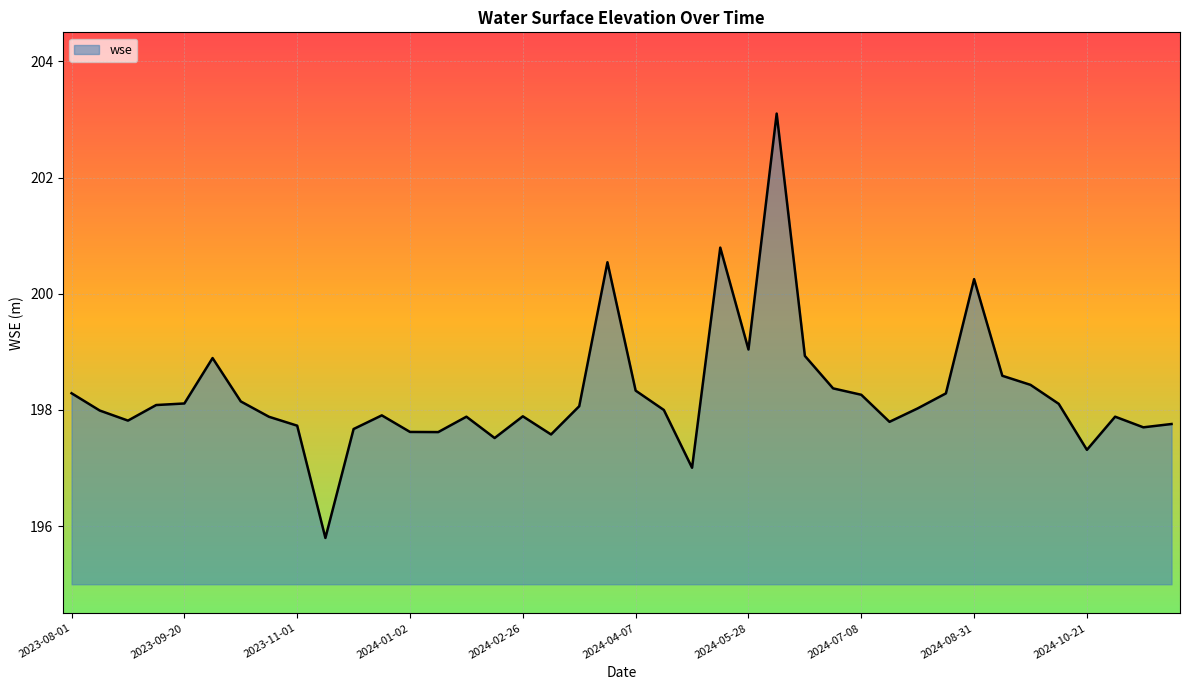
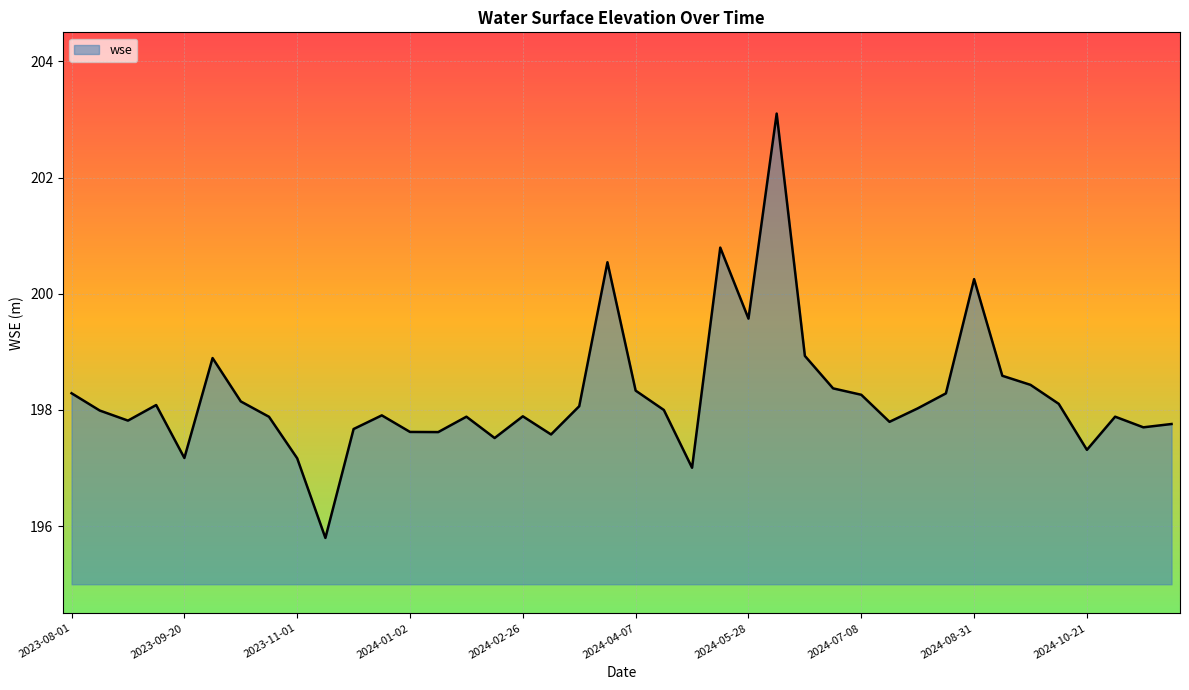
2023-09-20: 198.1 -> 197.2
2023-11-01: 197.7 -> 197.2
2024-05-28: 199.0 -> 199.6
